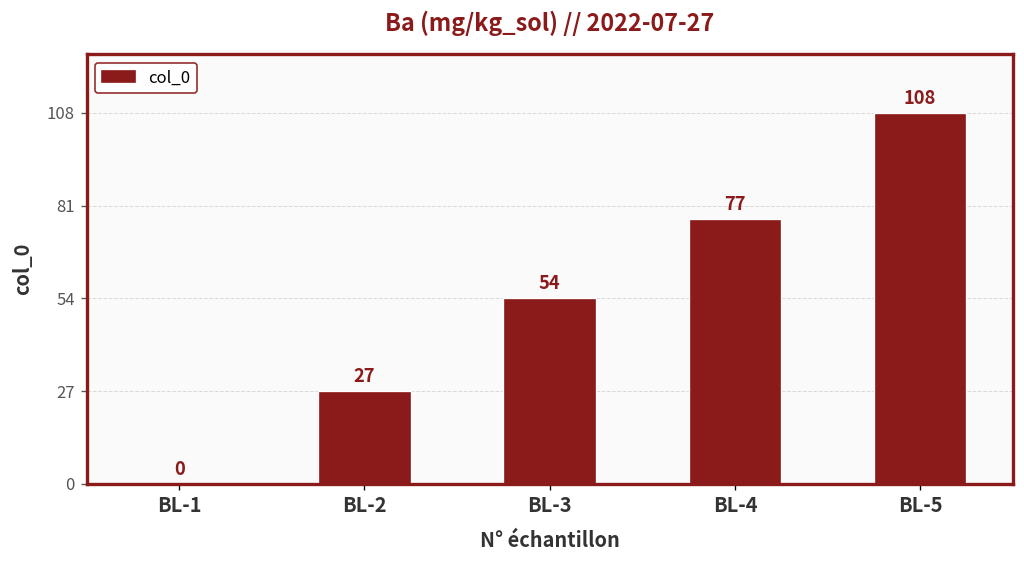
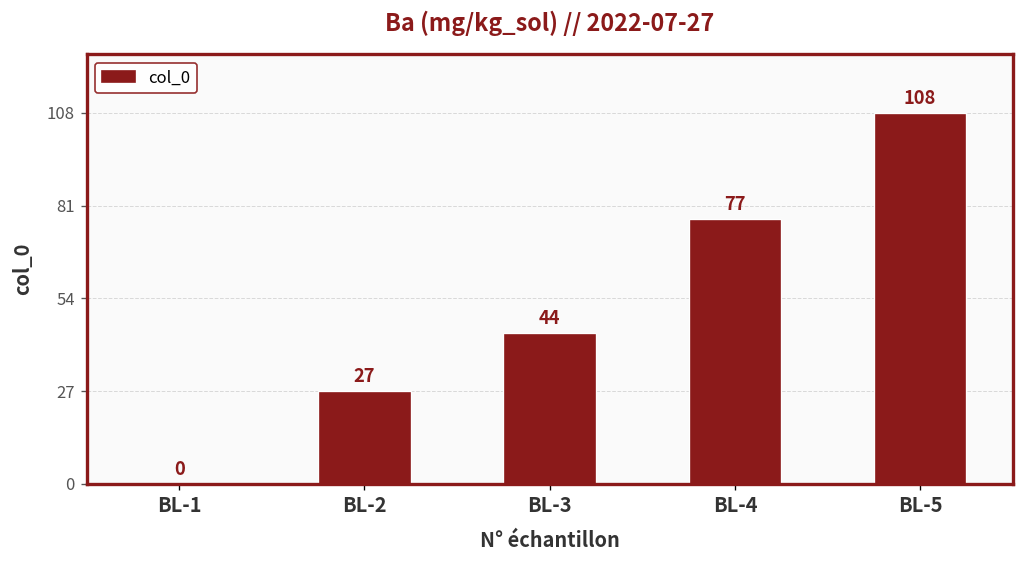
BL-3: 54 -> 44
